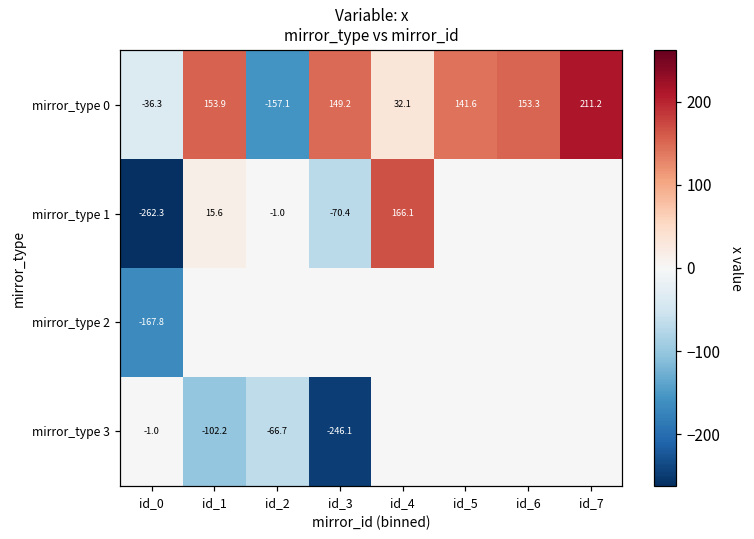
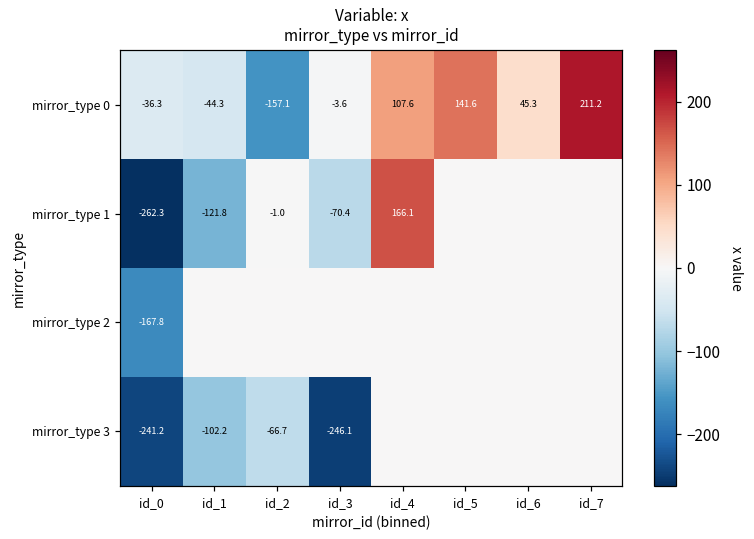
mirror_type 0, id_1: 153.9 -> -44.3
mirror_type 0, id_3: 149.2 -> -3.6
mirror_type 0, id_4: 32.1 -> 107.6
mirror_type 0, id_6: 153.3 -> 45.3
mirror_type 1, id_1: 15.6 -> -121.8
mirror_type 3, id_0: -1.0 -> -241.2
